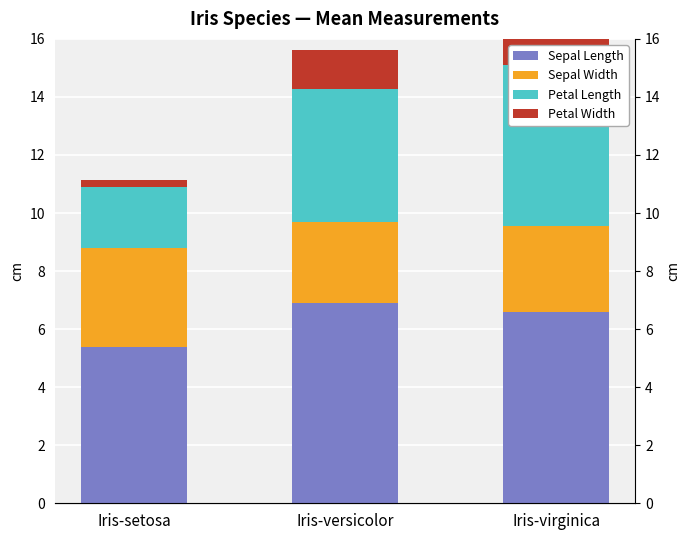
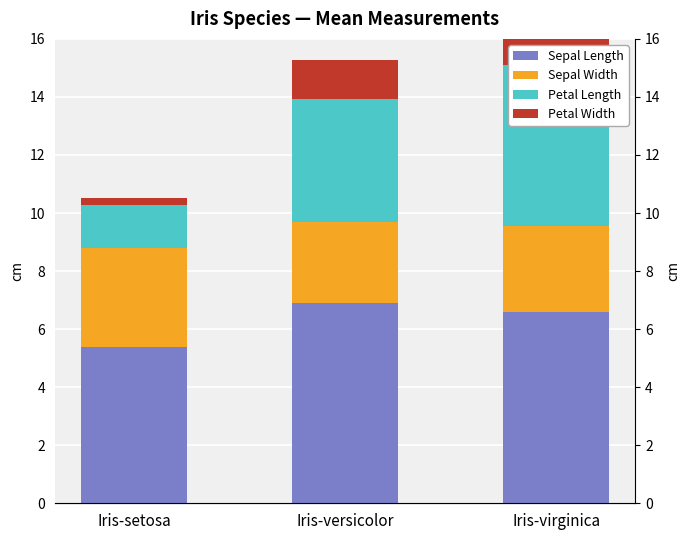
Petal Length, Iris-setosa: 2.1 -> 1.5
Petal Length, Iris-versicolor: 4.6 -> 4.3
